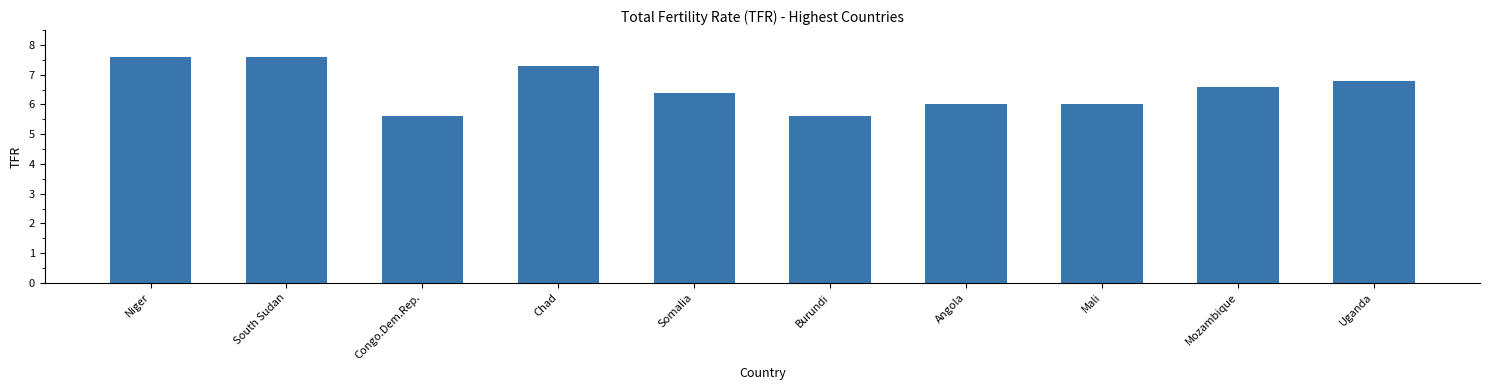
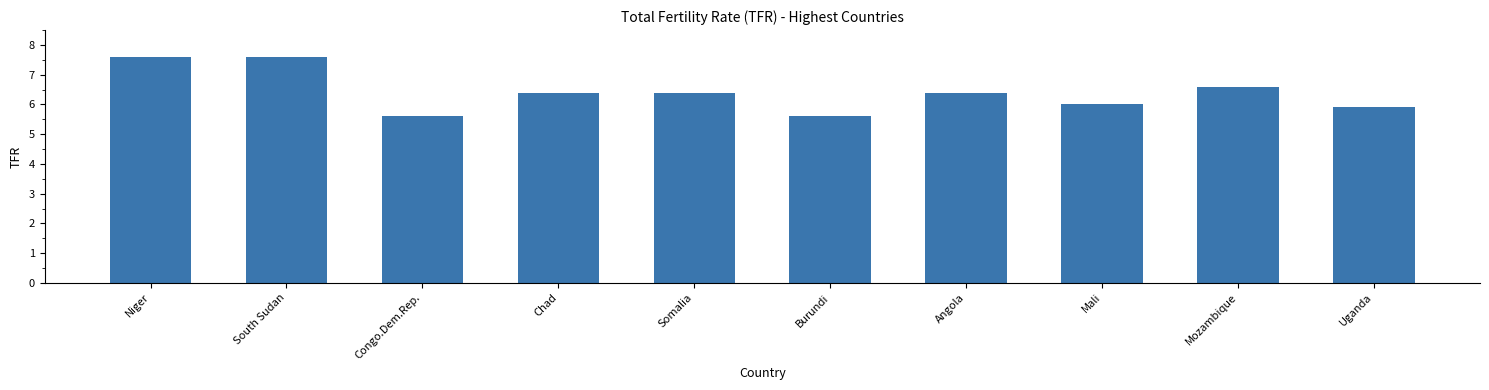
Chad: 7.3 -> 6.4
Angola: 6.0 -> 6.4
Uganda: 6.8 -> 5.9
